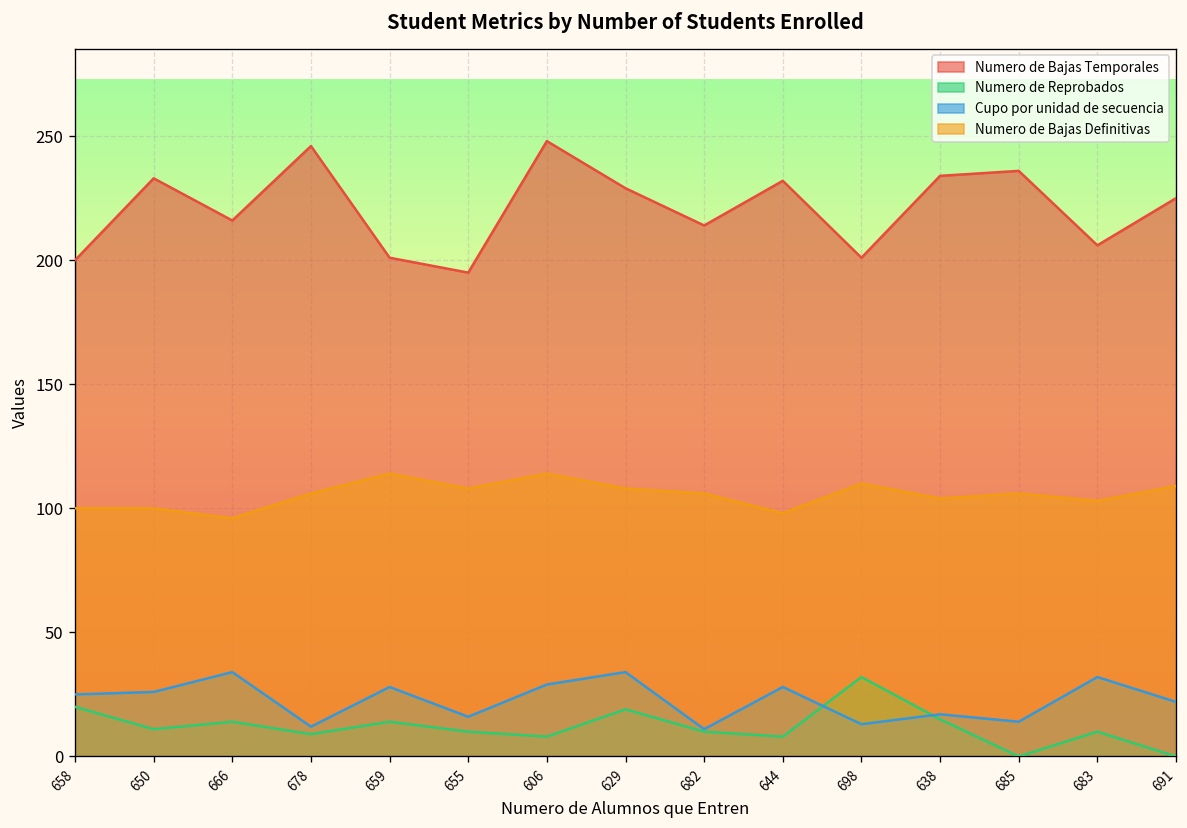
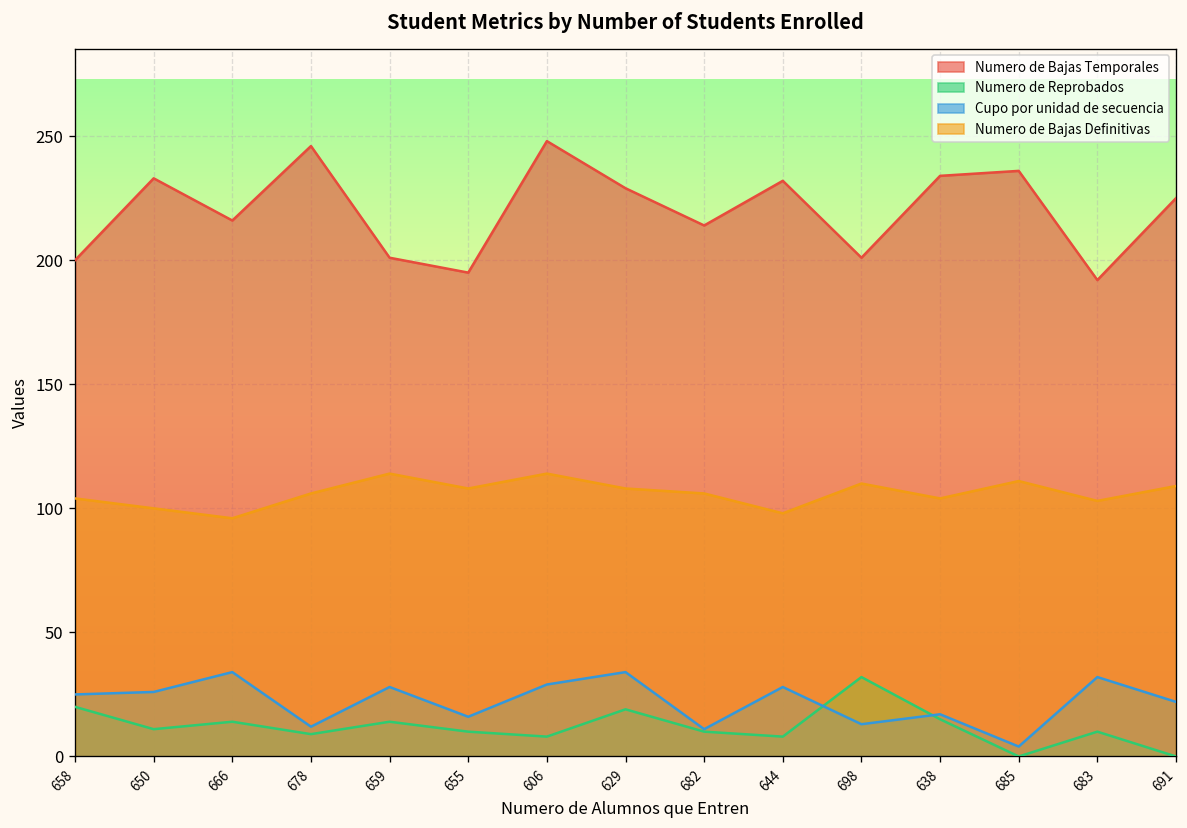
Numero de Bajas Definitivas, 658: 100 -> 104
Cupo por unidad de secuencia, 685: 14 -> 4
Numero de Bajas Definitivas, 685: 106 -> 111
Numero de Bajas Temporales, 683: 206 -> 192
